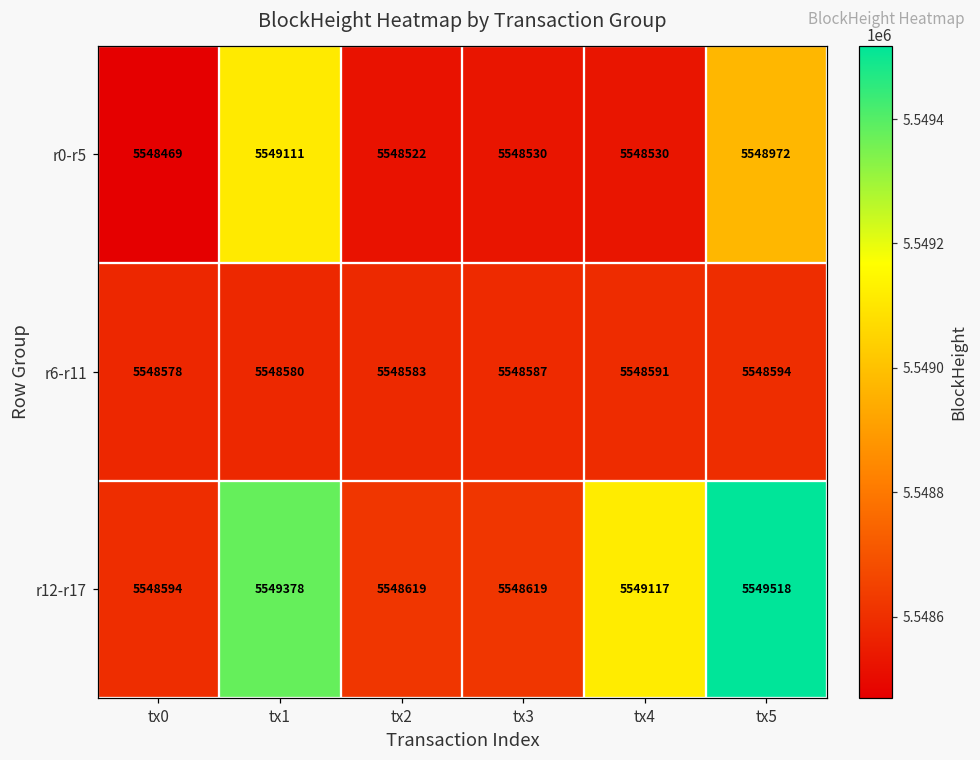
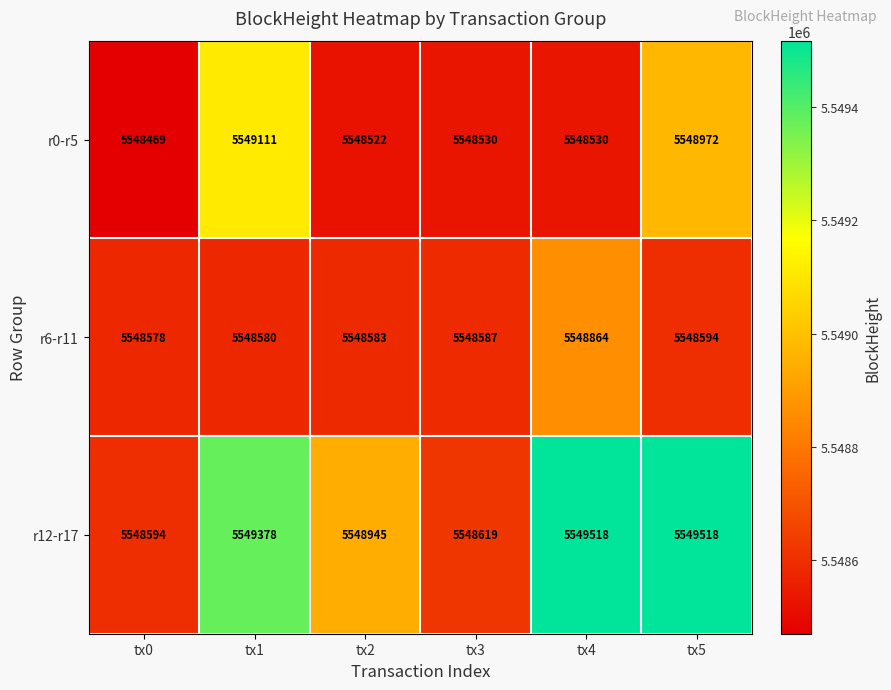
r6-r11, tx4: 5548591 -> 5548864
r12-r17, tx2: 5548619 -> 5548945
r12-r17, tx4: 5549117 -> 5549518
